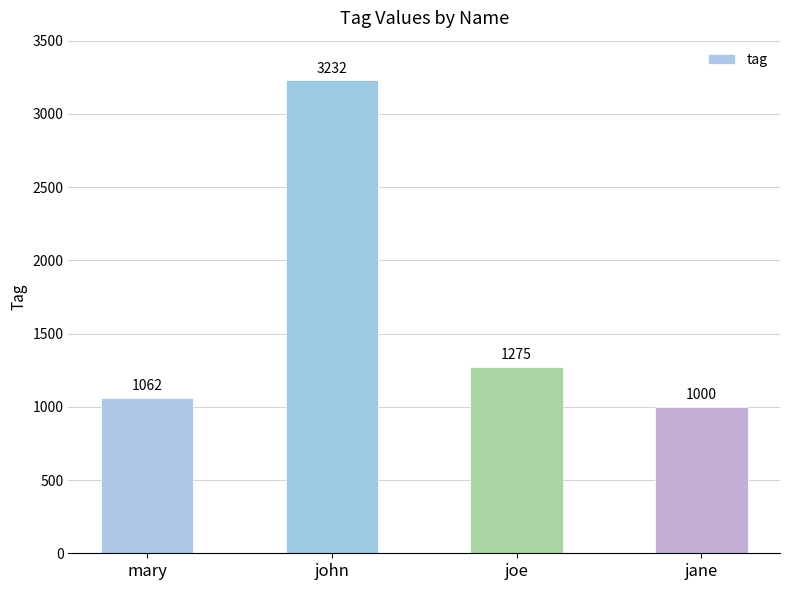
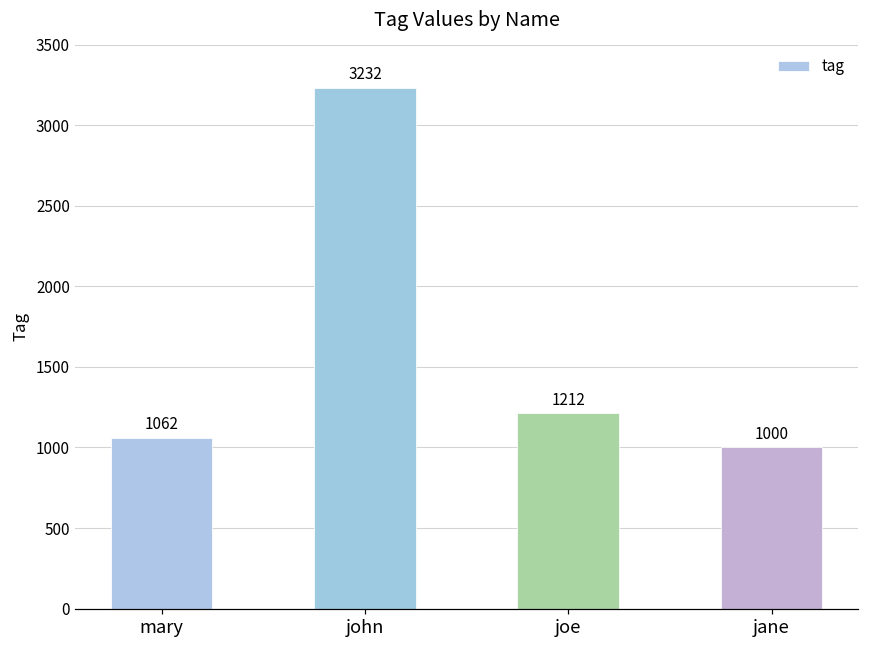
joe: 1275 -> 1212
